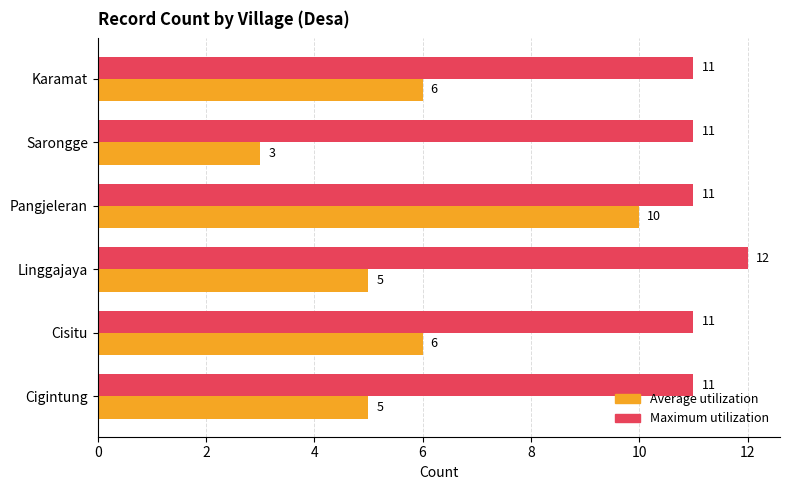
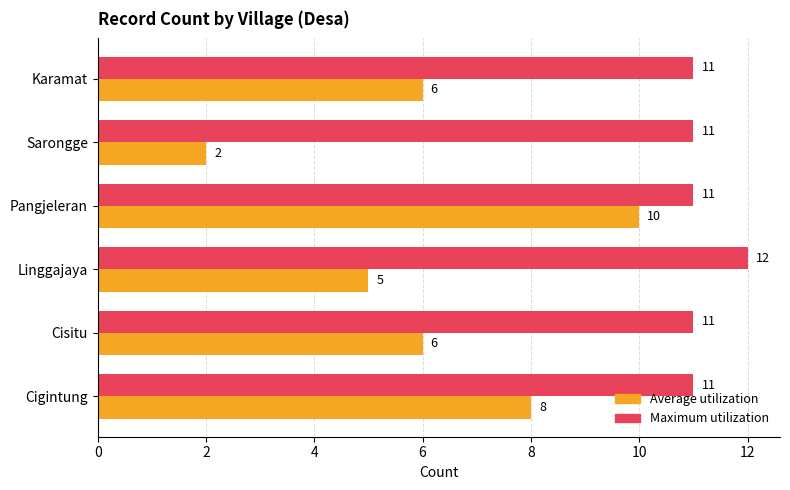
Average utilization, Sarongge: 3 -> 2
Average utilization, Cigintung: 5 -> 8
